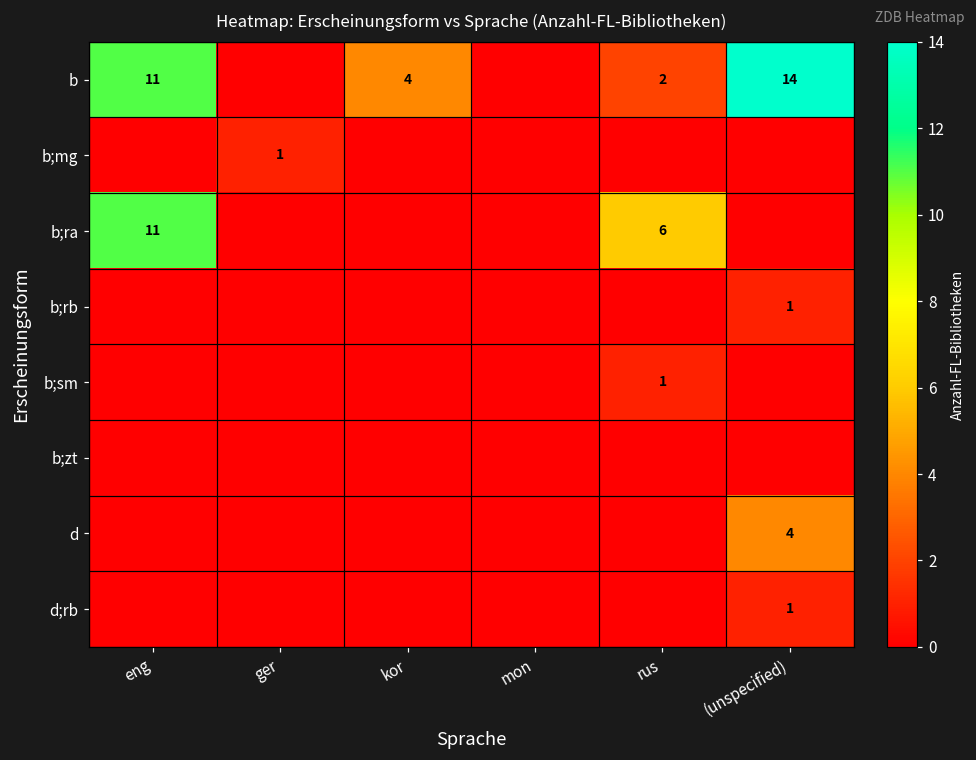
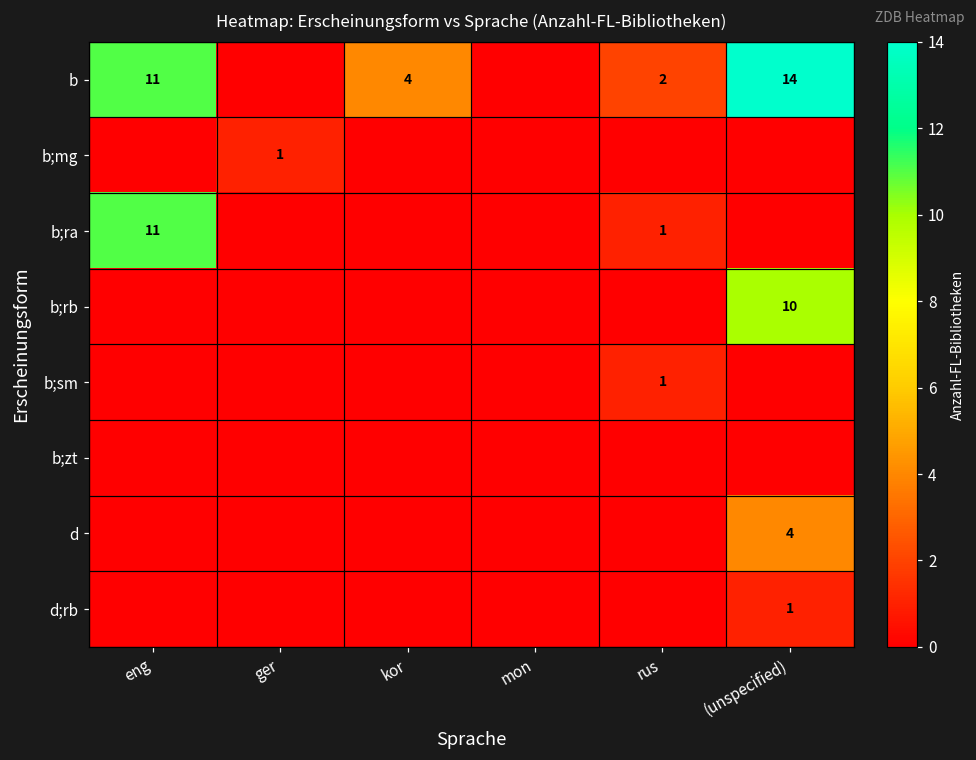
b;ra, rus: 6 -> 1
b;rb, (unspecified): 1 -> 10
